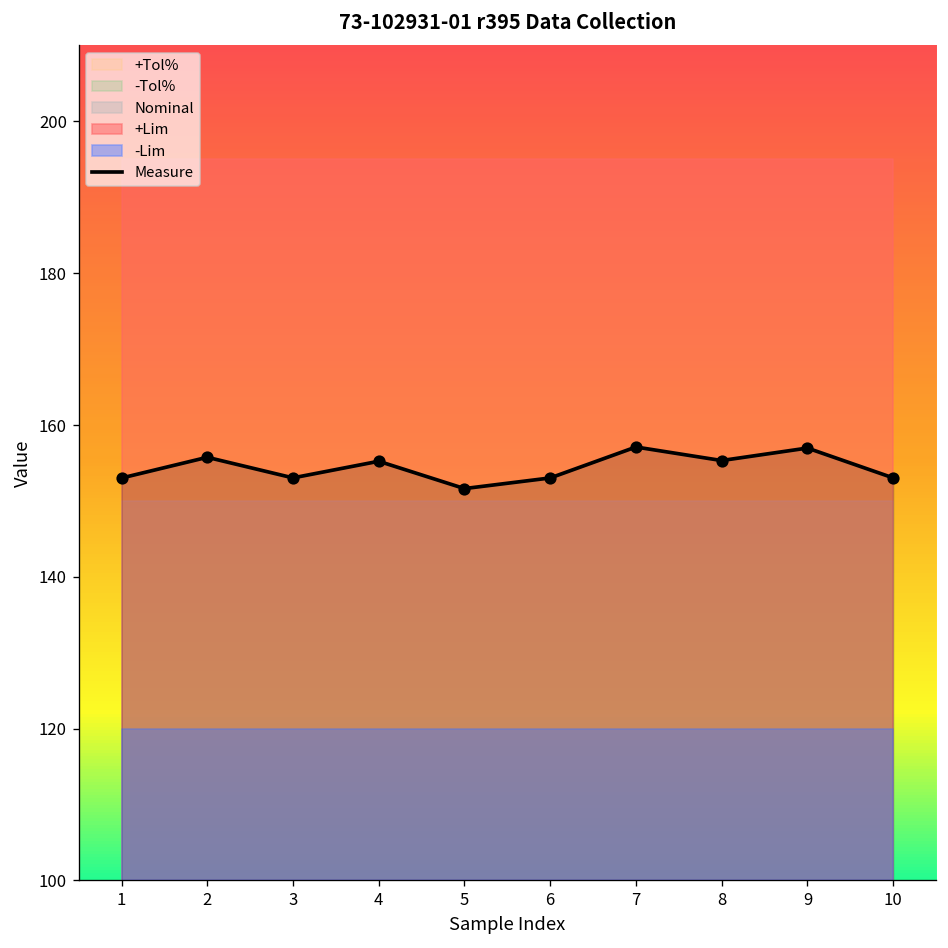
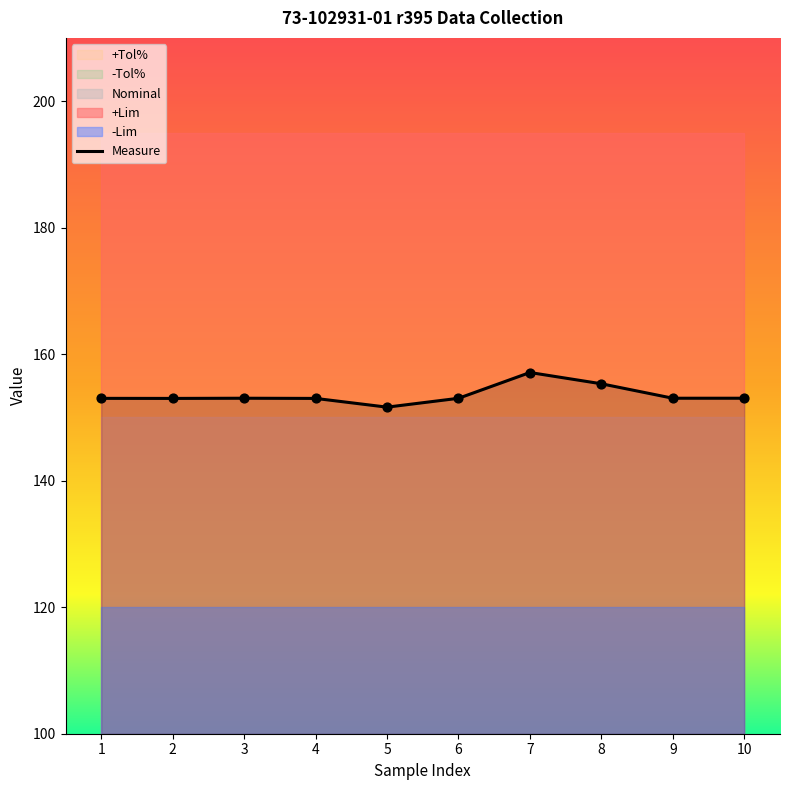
Measure, 2: 156 -> 153
Measure, 4: 155 -> 153
Measure, 9: 157 -> 153
